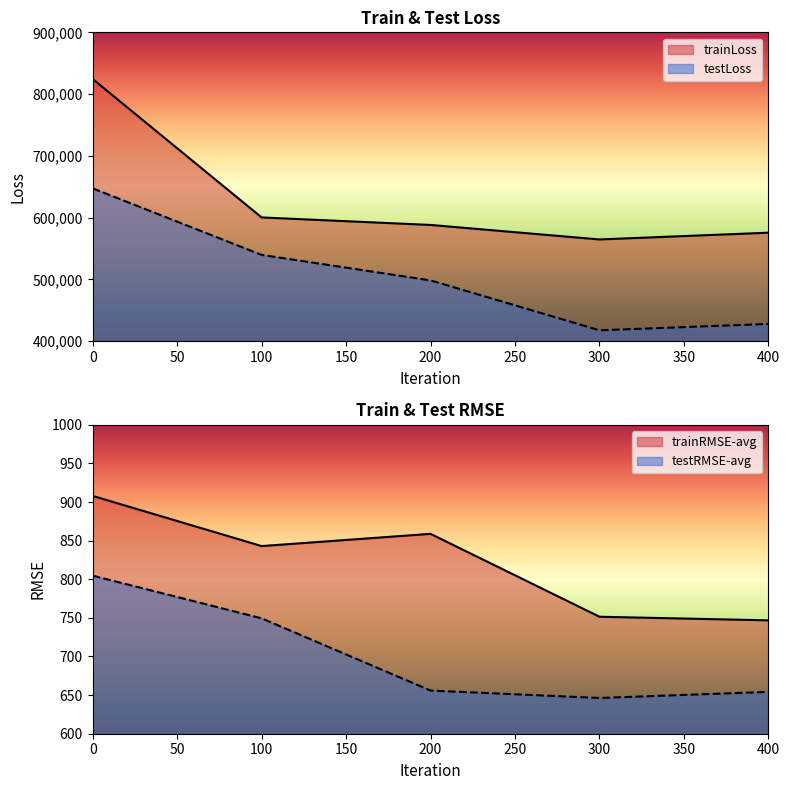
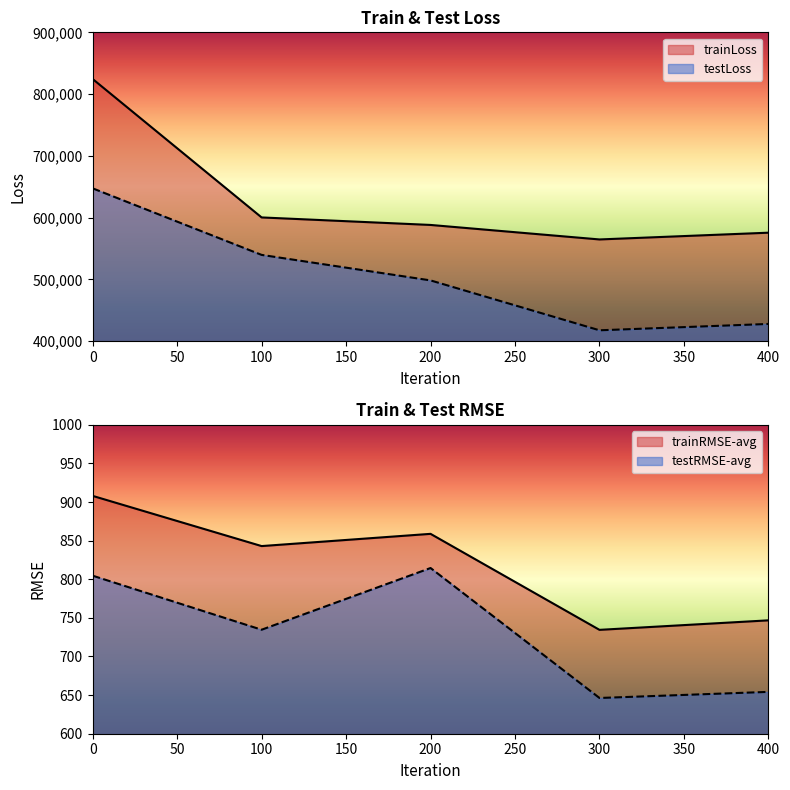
Train & Test RMSE, testRMSE-avg, 100: 750 -> 730
Train & Test RMSE, testRMSE-avg, 200: 660 -> 810
Train & Test RMSE, trainRMSE-avg, 300: 750 -> 730
